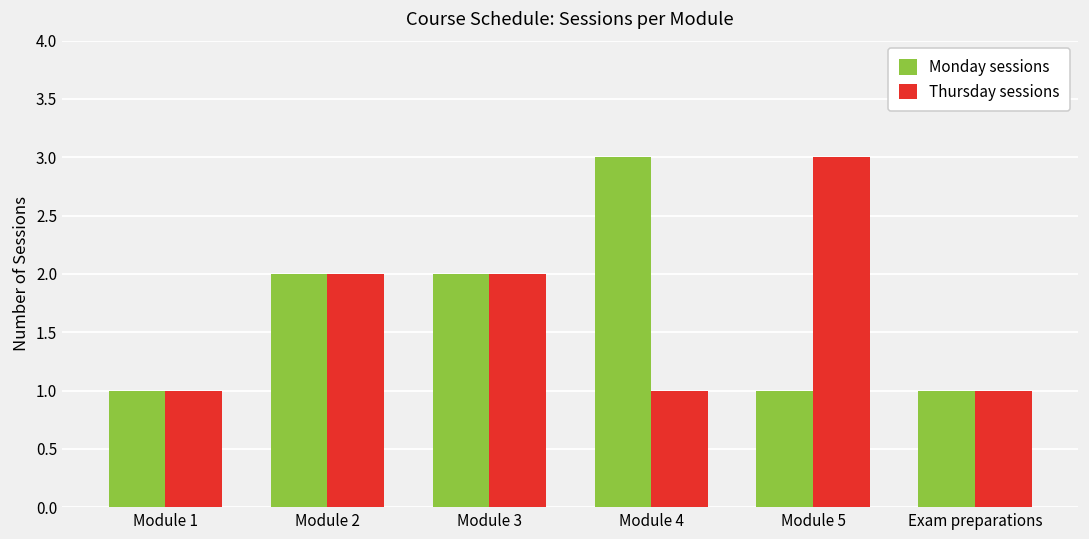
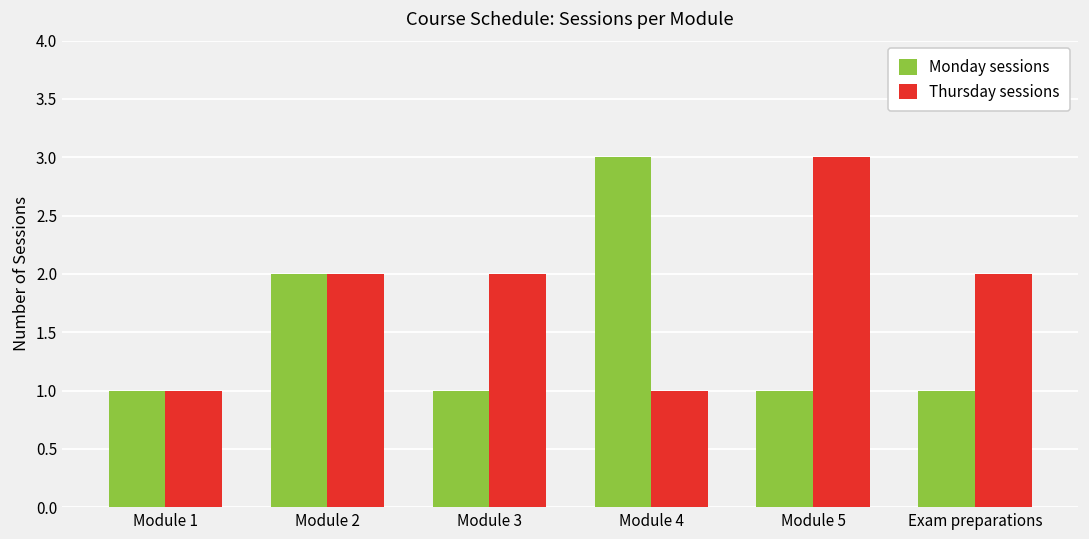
Monday sessions, Module 3: 2 -> 1
Thursday sessions, Exam preparations: 1 -> 2
